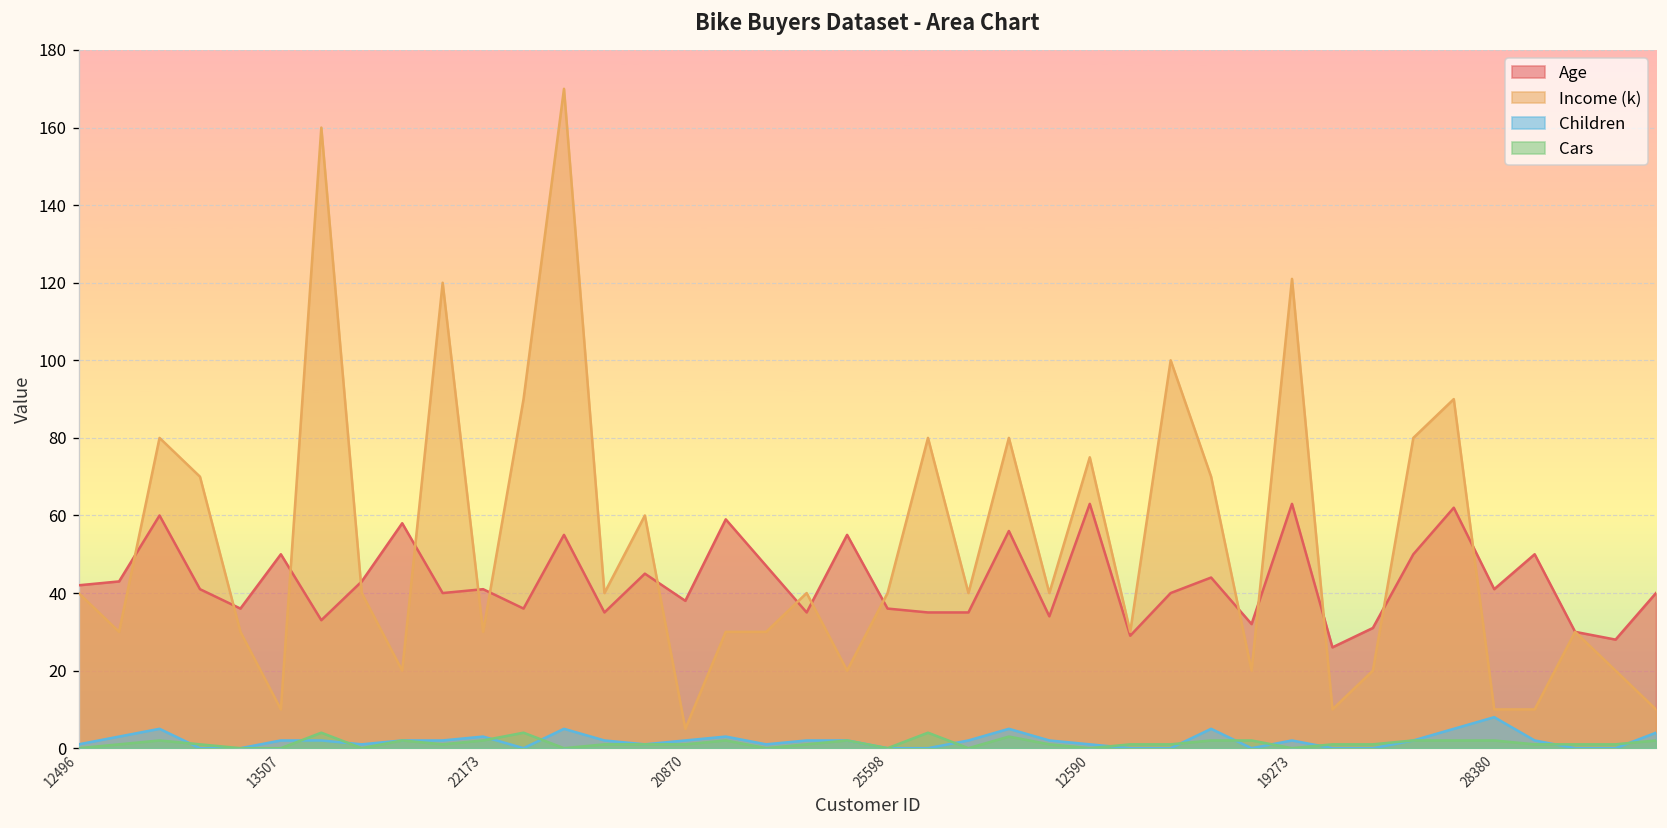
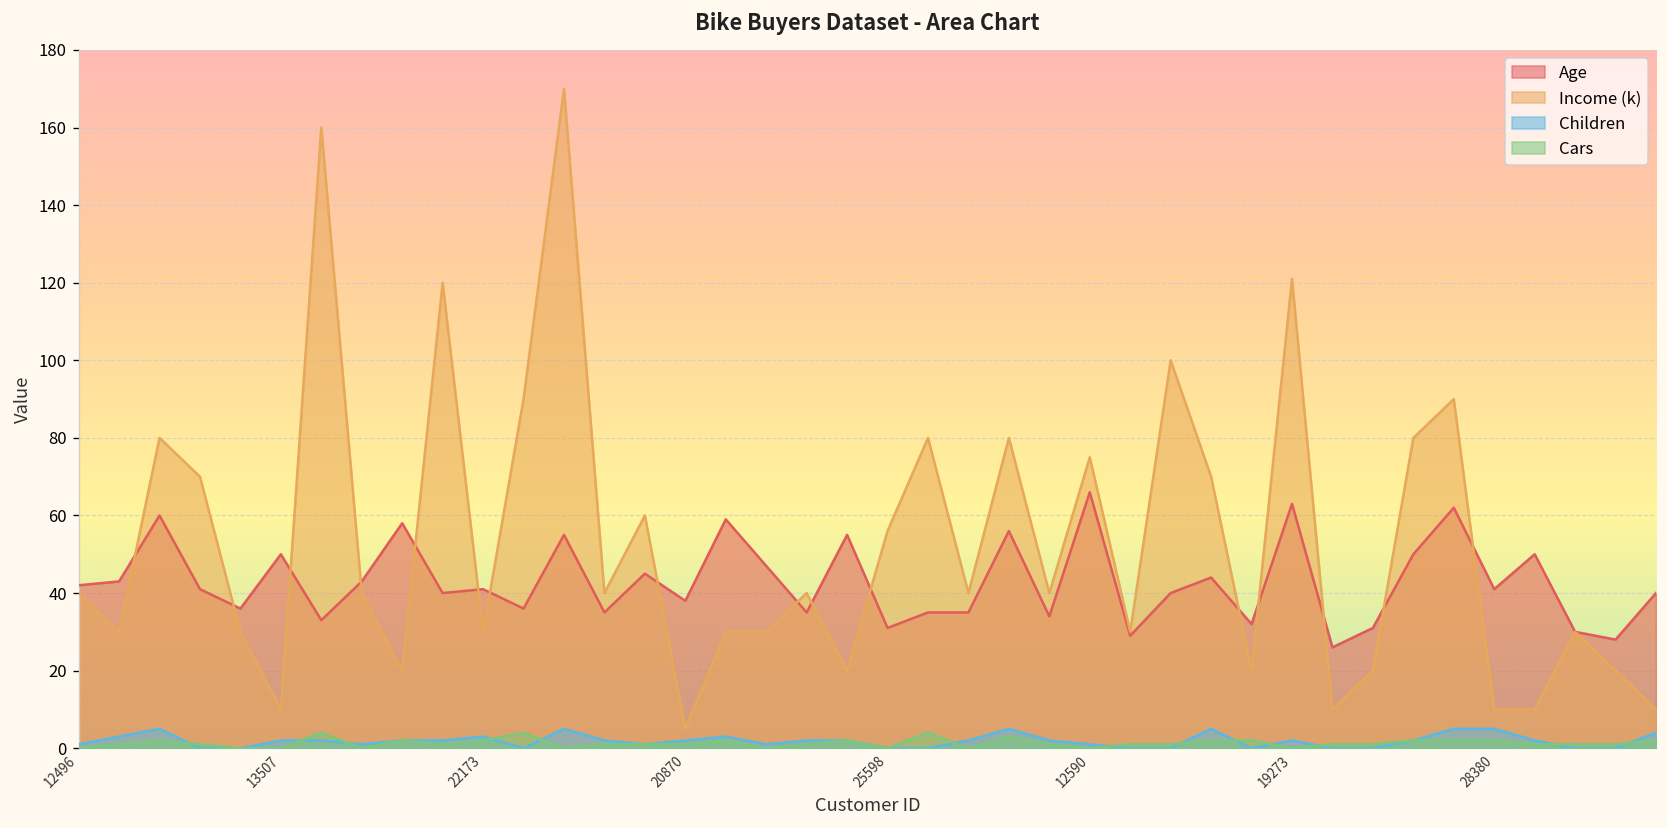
Age, 25598: 36 -> 31
Income (k), 25598: 40 -> 56
Age, 12590: 63 -> 66
Children, 28380: 8 -> 5
